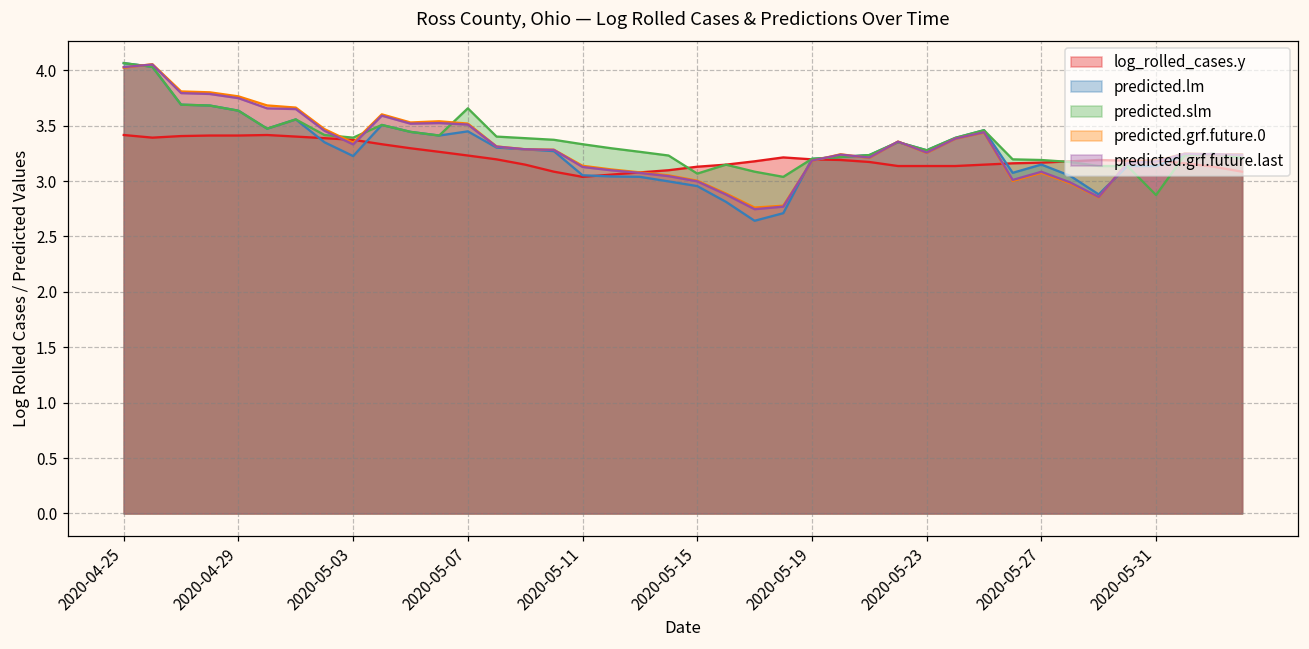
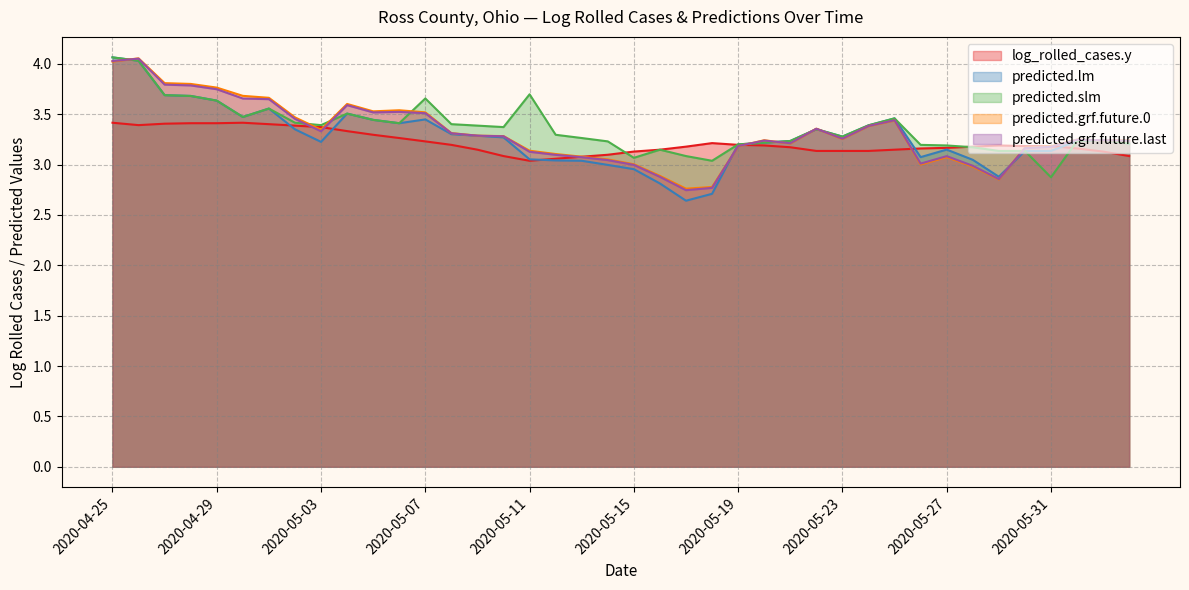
predicted.slm, 2020-05-11: 3.33 -> 3.70
